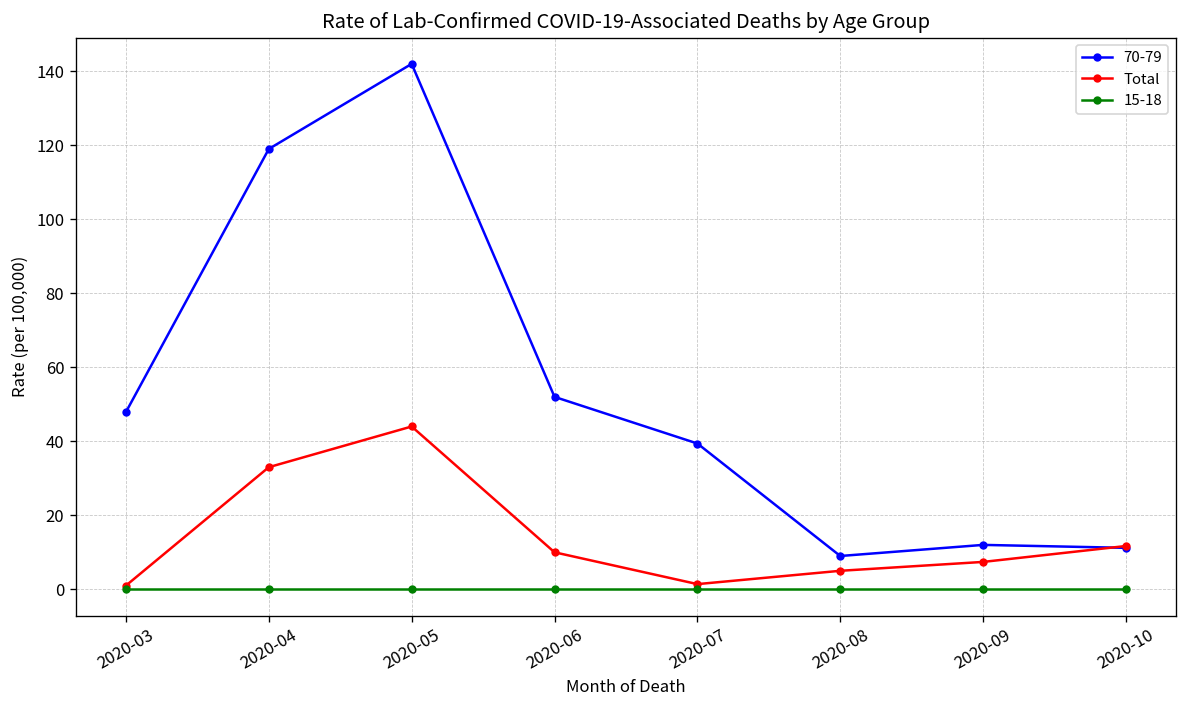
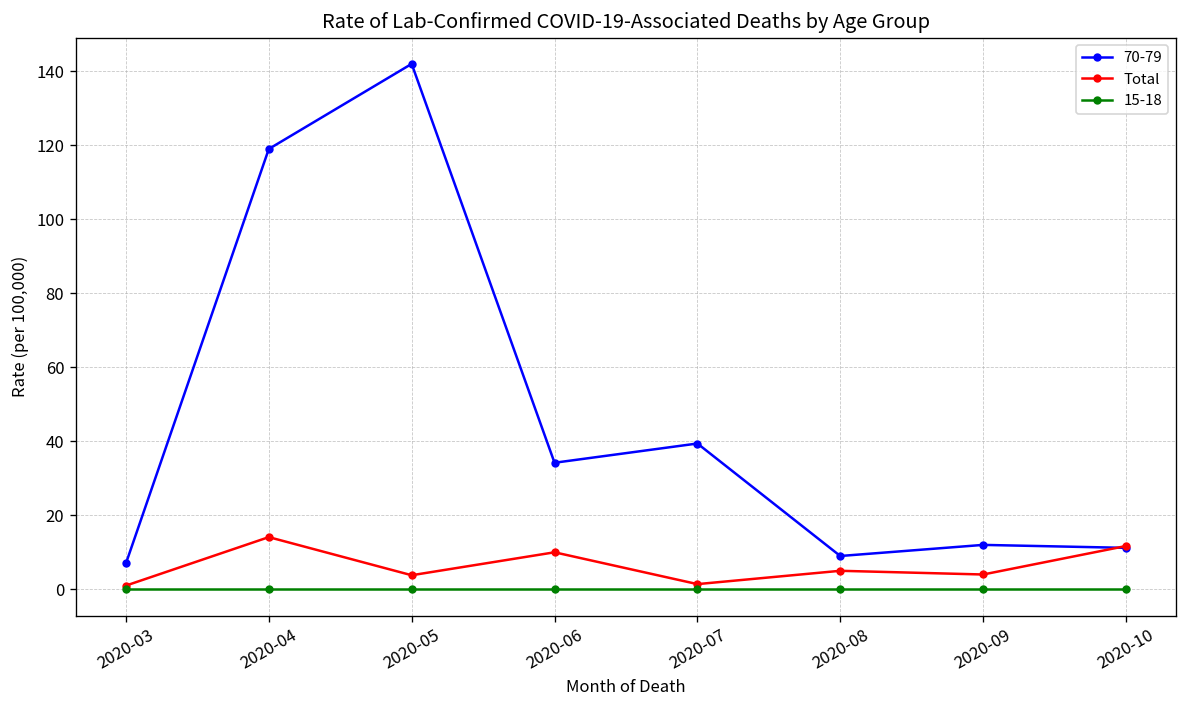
70-79, 2020-03: 48 -> 7
Total, 2020-04: 33 -> 14
Total, 2020-05: 44 -> 4
70-79, 2020-06: 52 -> 34
Total, 2020-09: 7 -> 4
